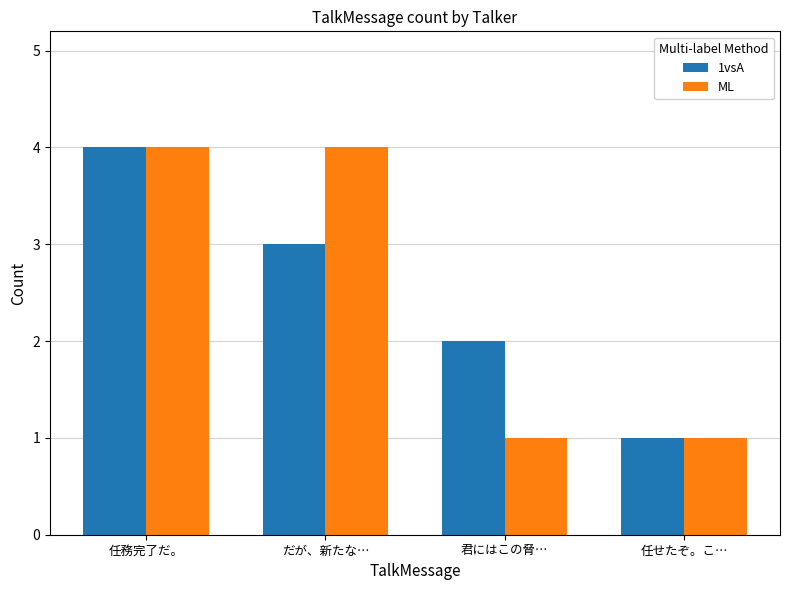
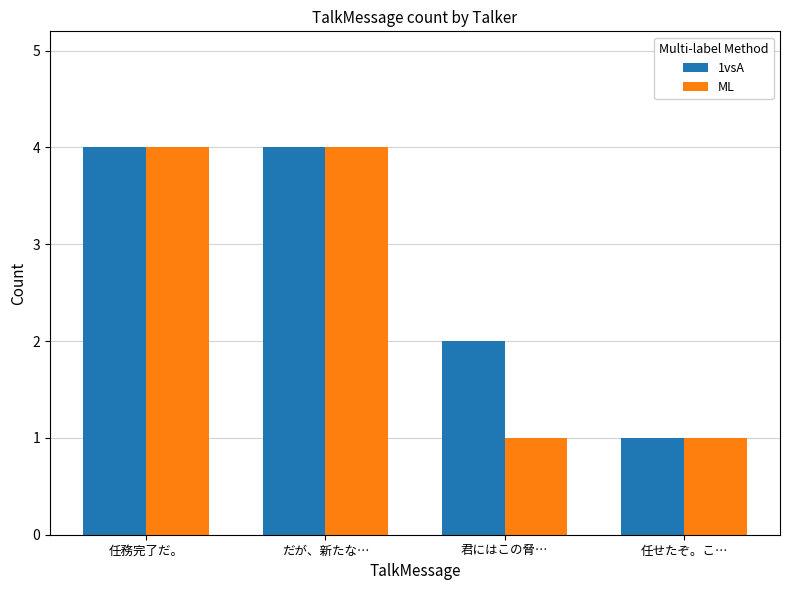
1vsA, だが、新たな…: 3 -> 4
